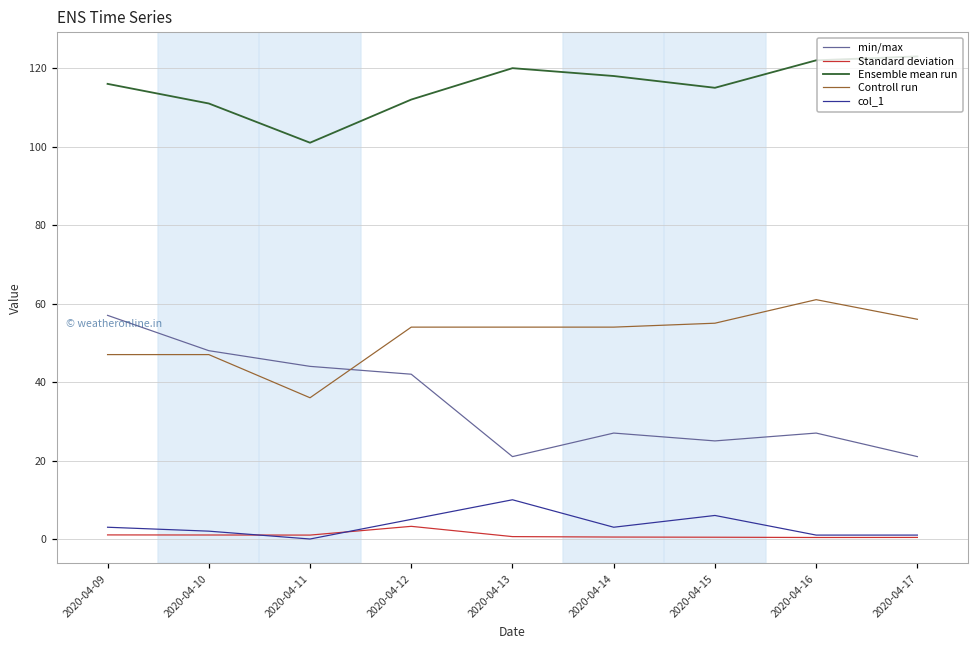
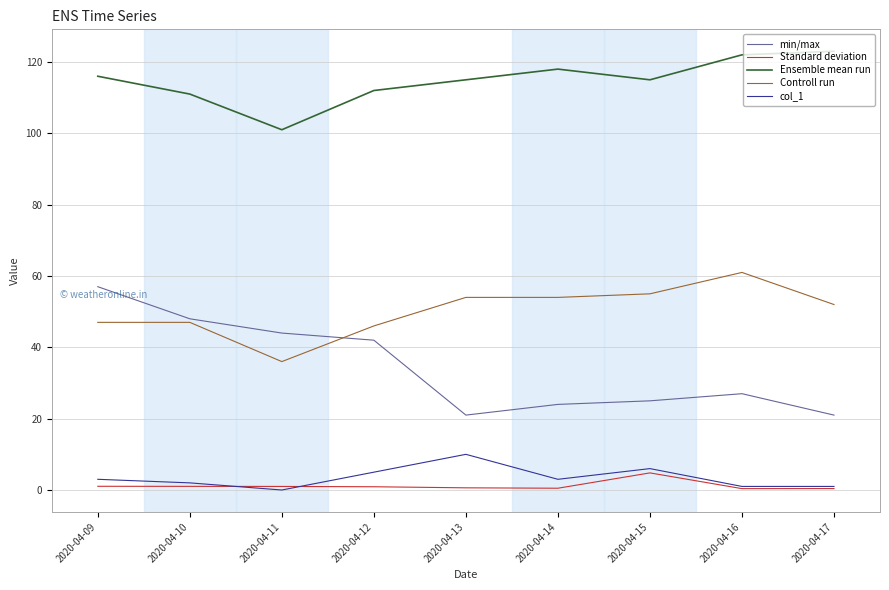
Standard deviation, 2020-04-12: 3 -> 1
Controll run, 2020-04-12: 54 -> 46
Ensemble mean run, 2020-04-13: 120 -> 115
min/max, 2020-04-14: 27 -> 24
Standard deviation, 2020-04-15: 0 -> 5
Controll run, 2020-04-17: 56 -> 52
